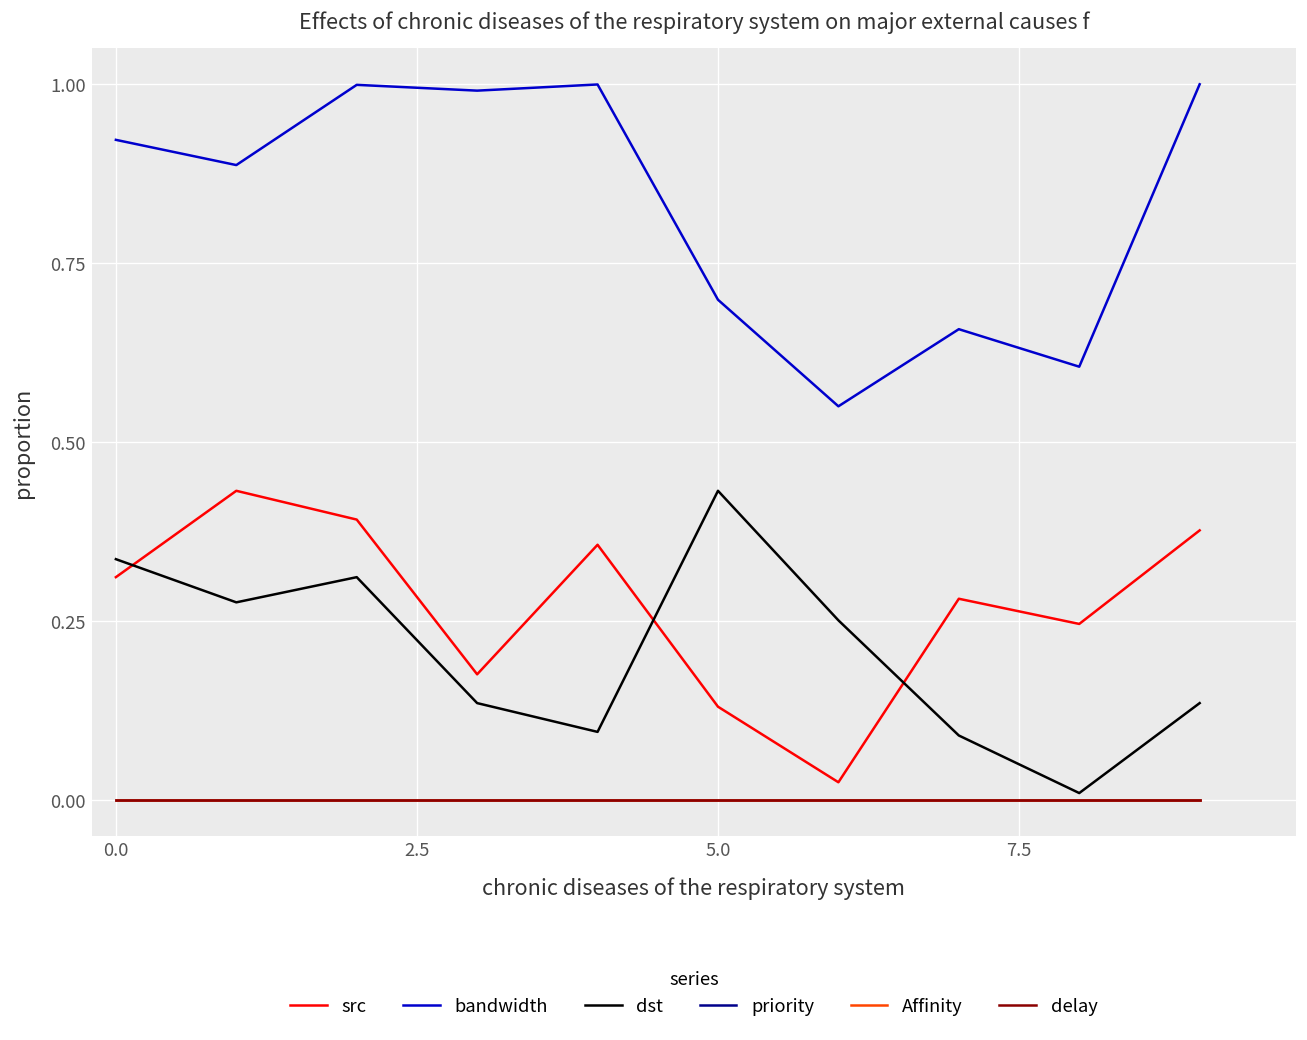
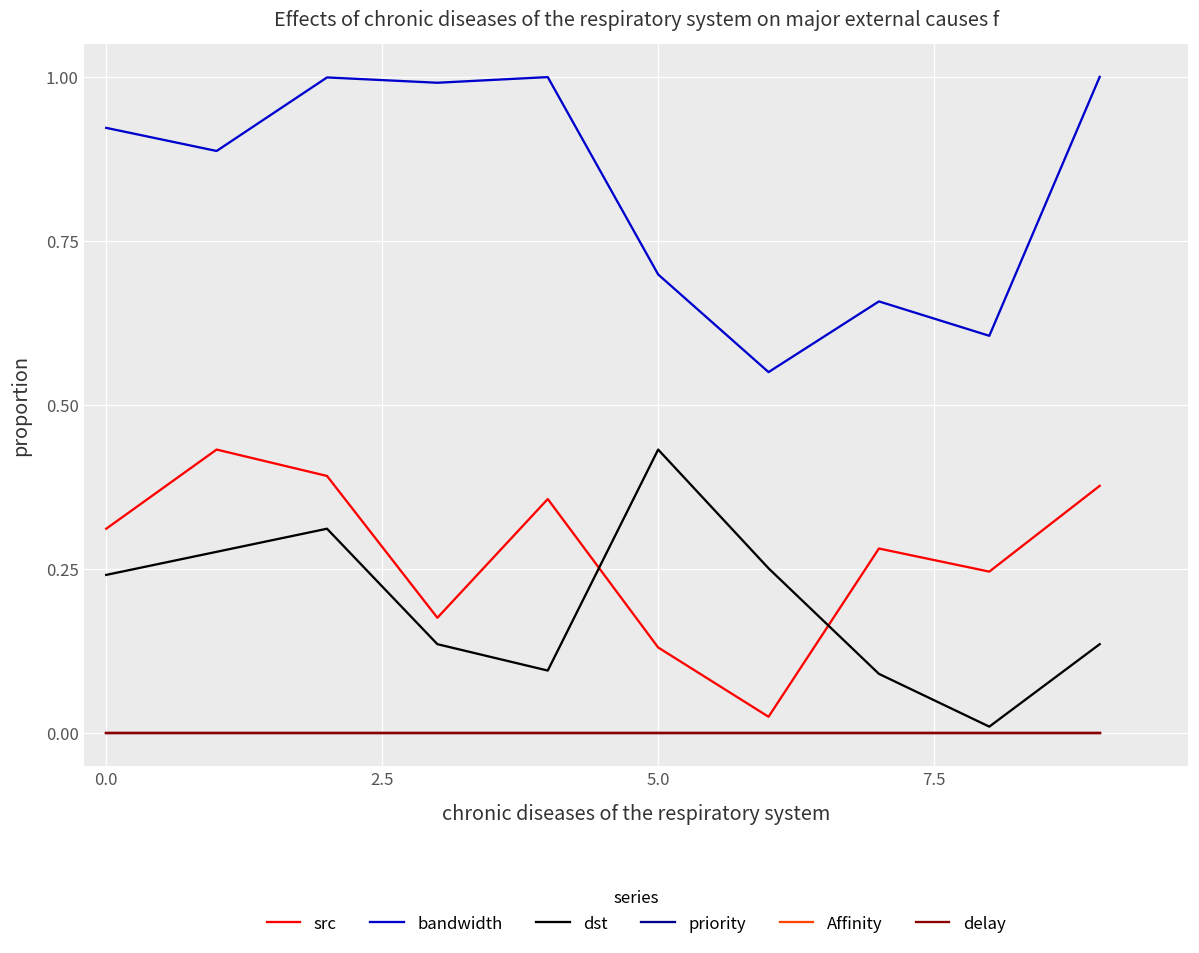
dst, 0.0: 0.34 -> 0.24
